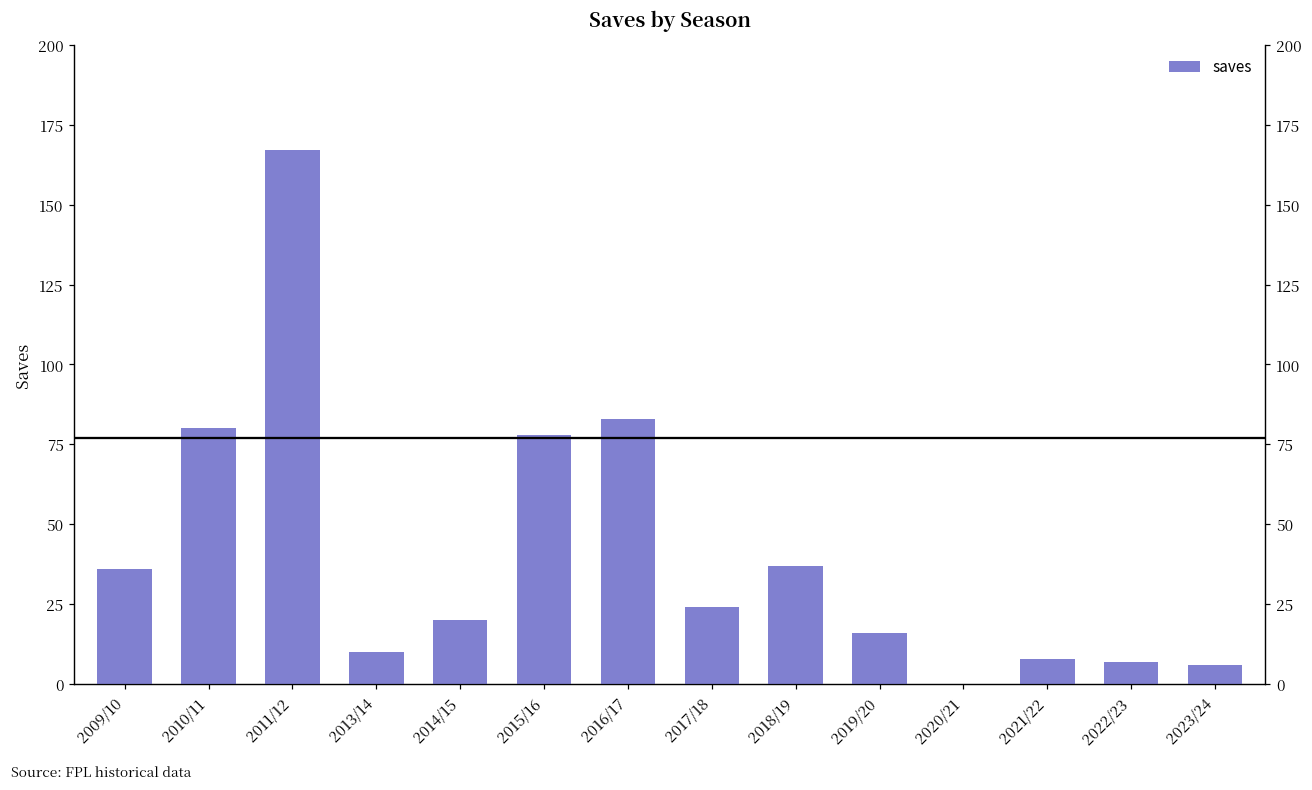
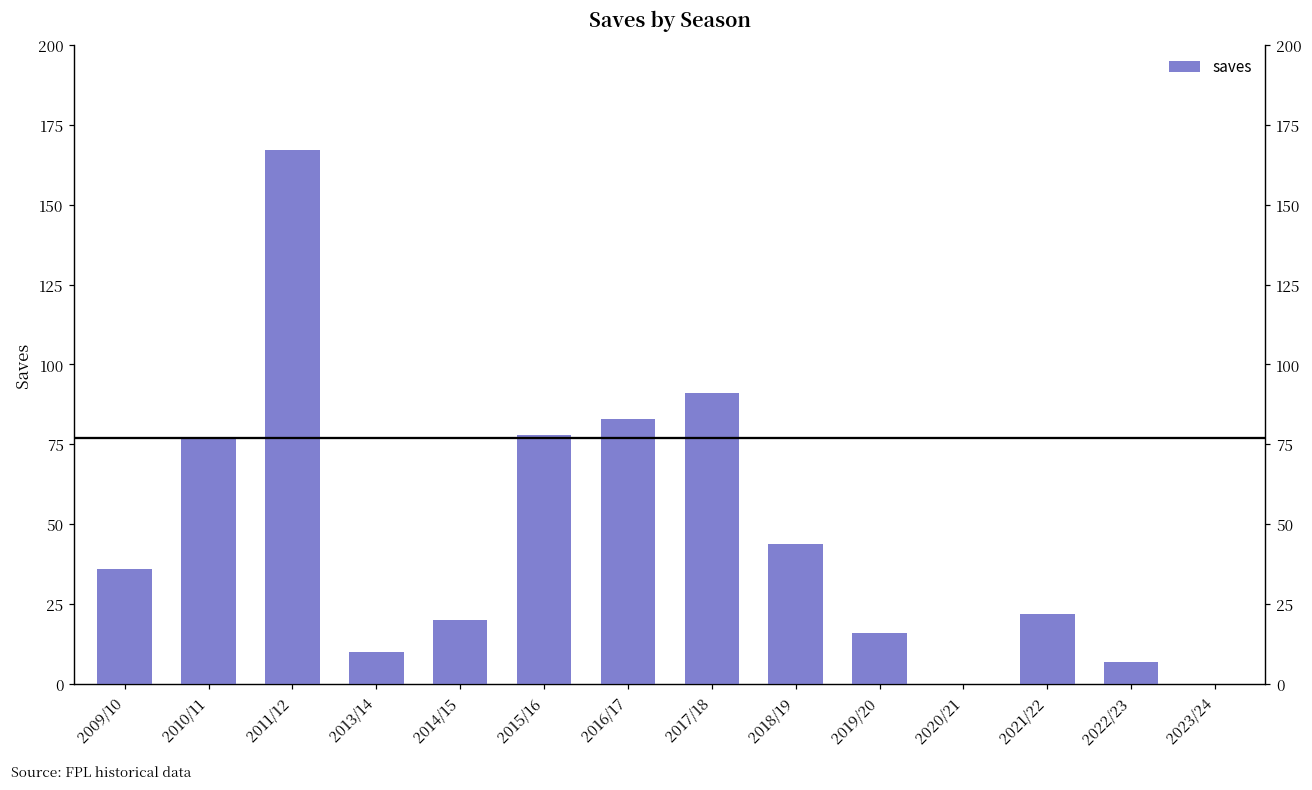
2010/11: 80 -> 77
2017/18: 24 -> 91
2018/19: 37 -> 44
2021/22: 8 -> 22
2023/24: 6 -> 0
